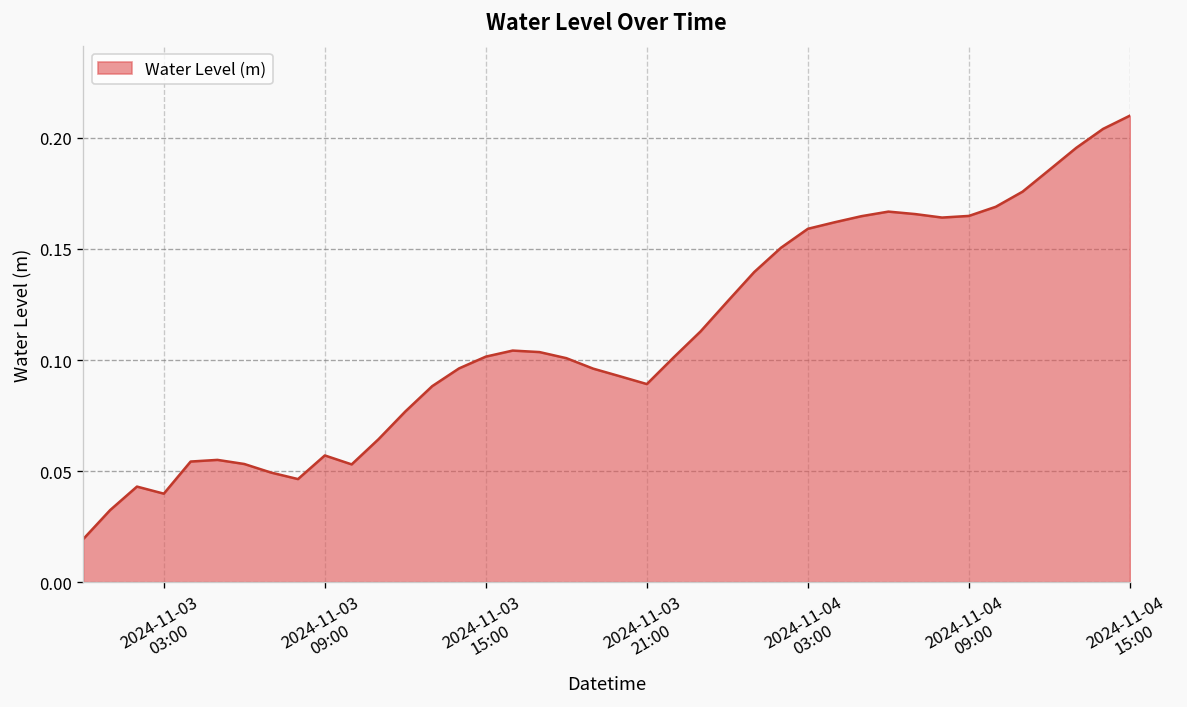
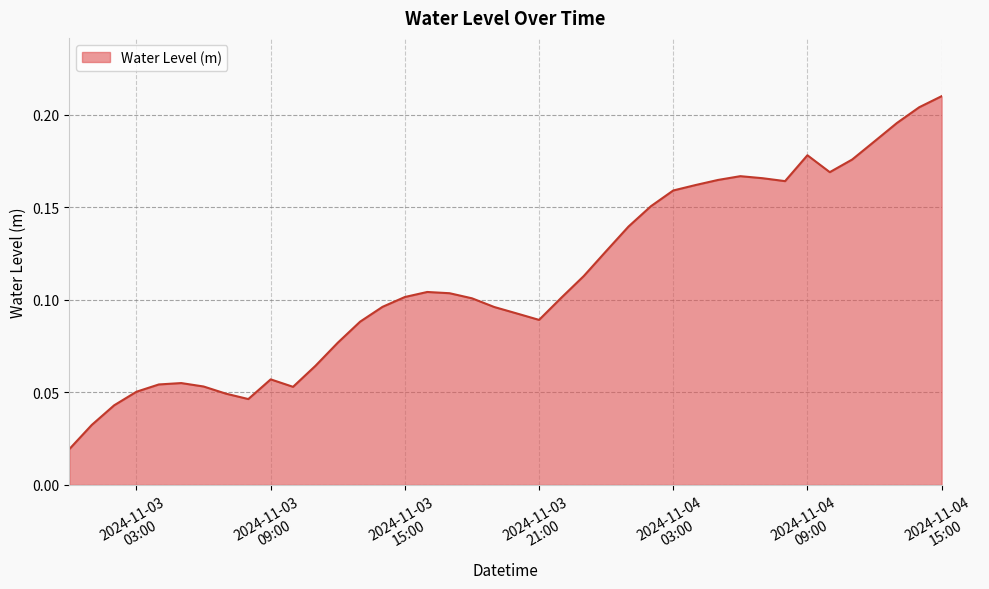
2024-11-03 03:00: 0.040 -> 0.050
2024-11-04 09:00: 0.165 -> 0.178
